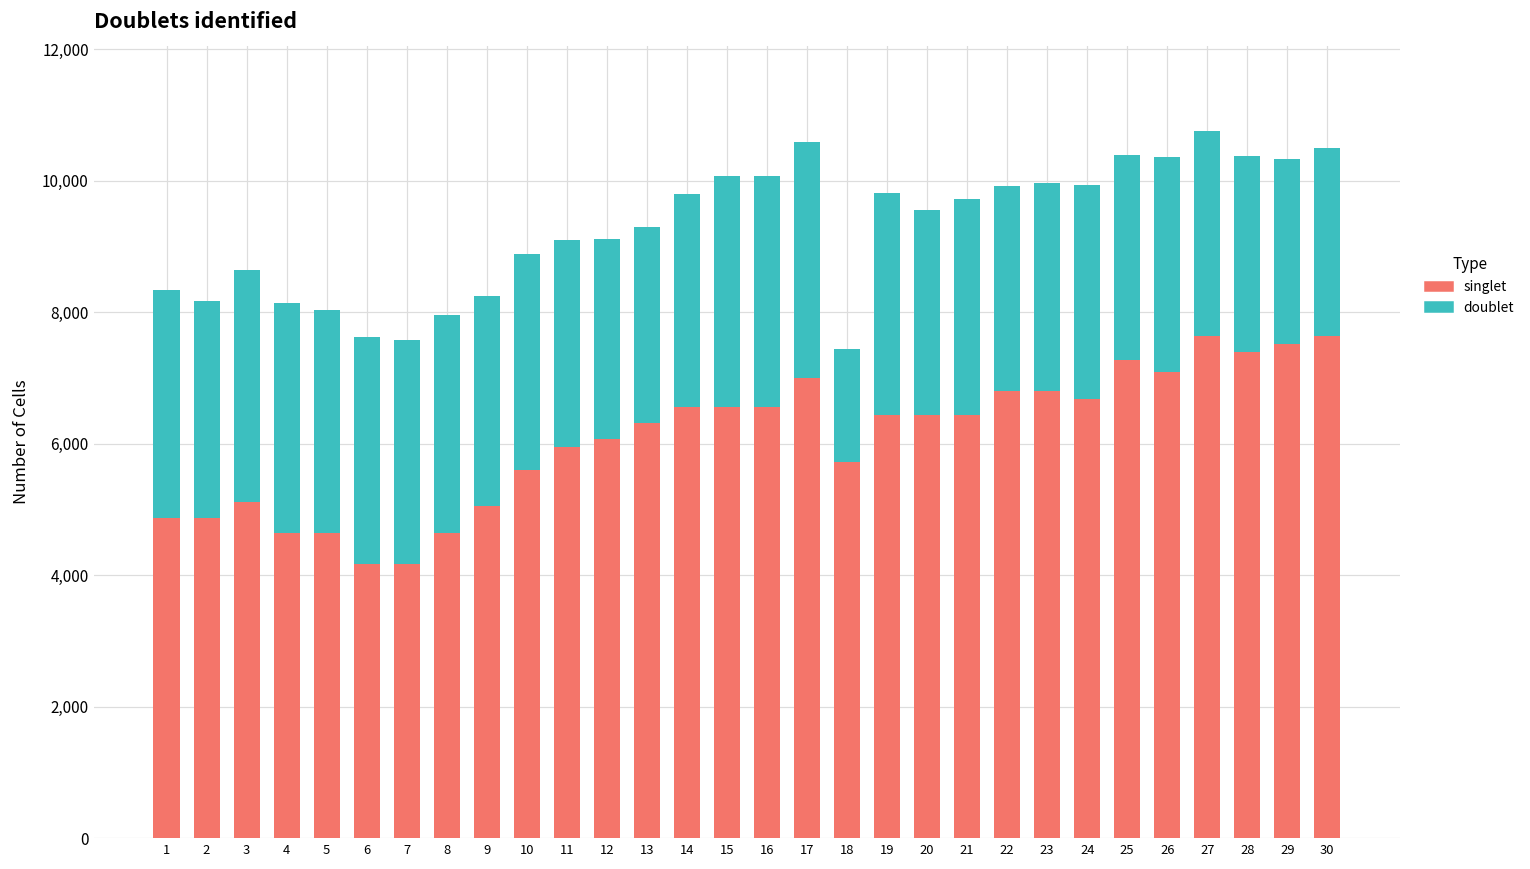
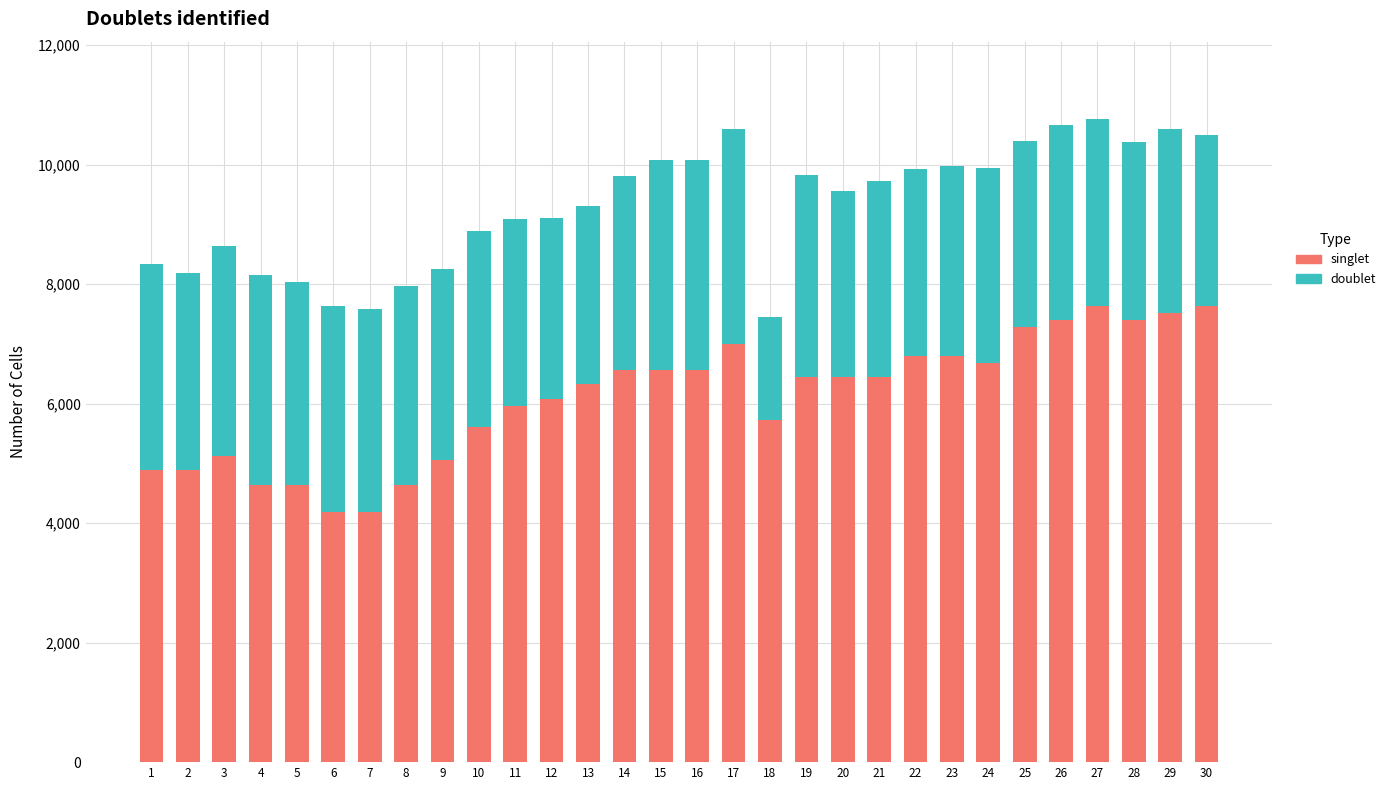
singlet, 26: 7,100 -> 7,400
doublet, 29: 2,800 -> 3,100
